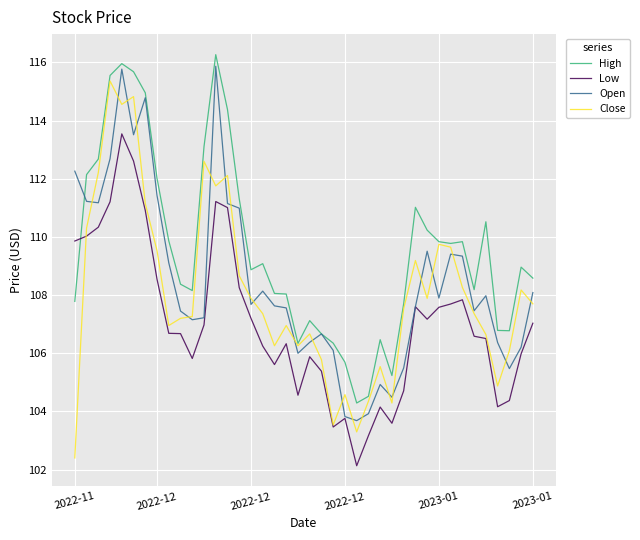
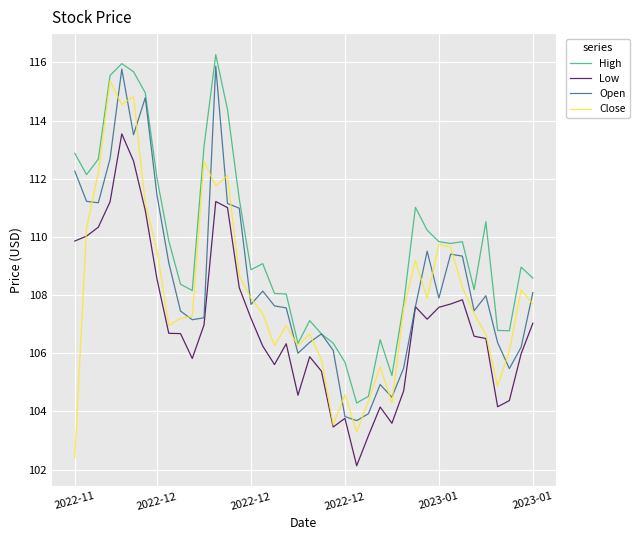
High, 2022-11: 107.8 -> 112.9
